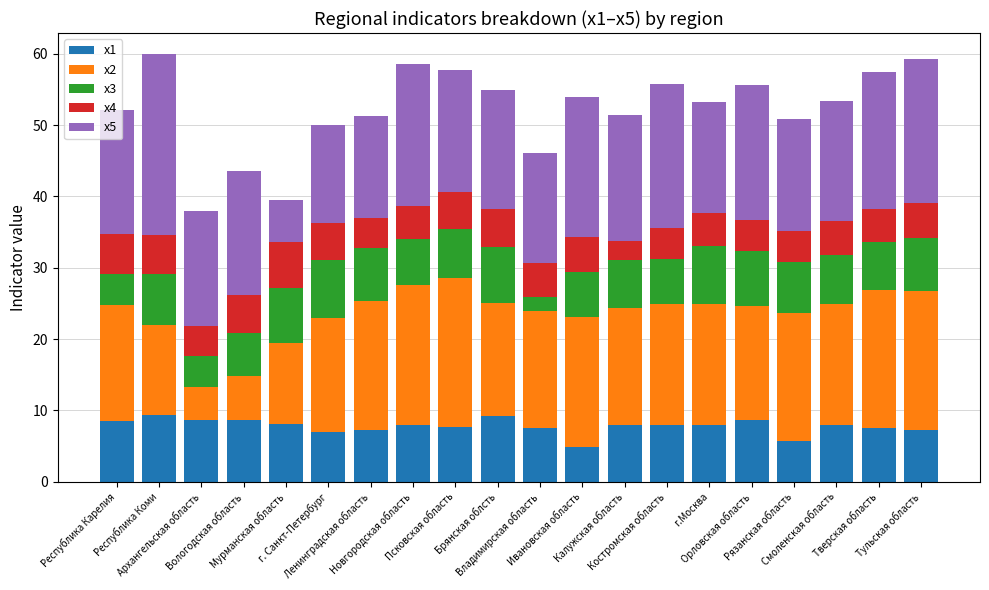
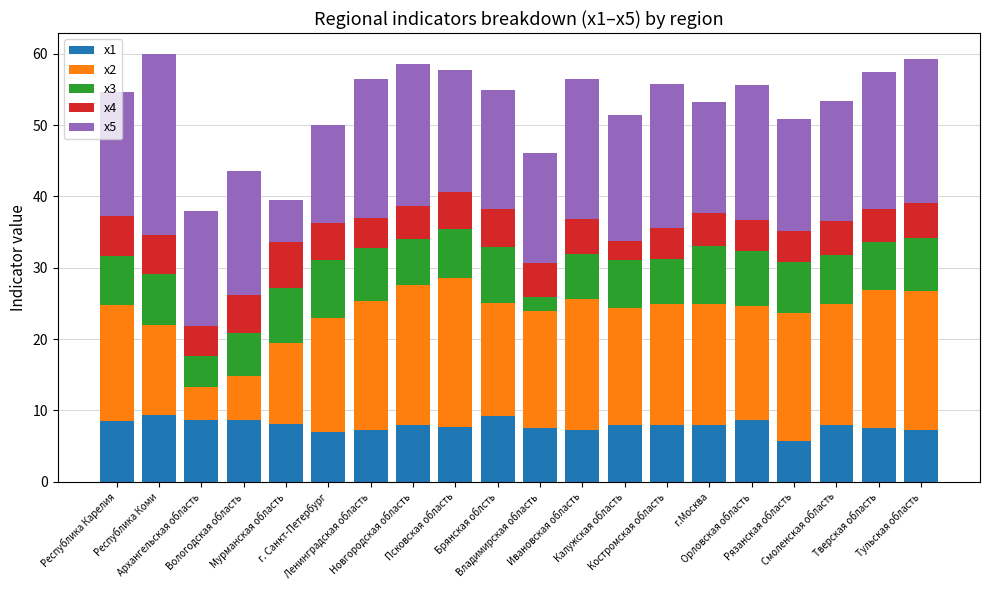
x3, Республика Карелия: 4 -> 7
x5, Ленинградская область: 14 -> 20
x1, Ивановская область: 5 -> 7
